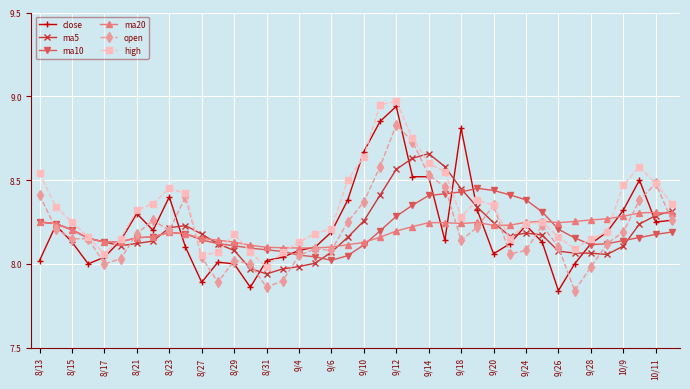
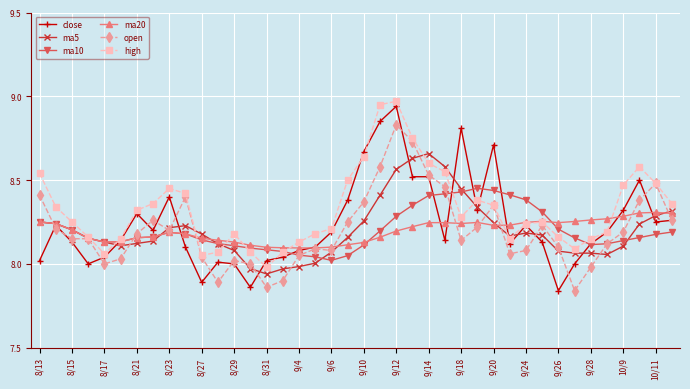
close, 9/20: 8.06 -> 8.71
